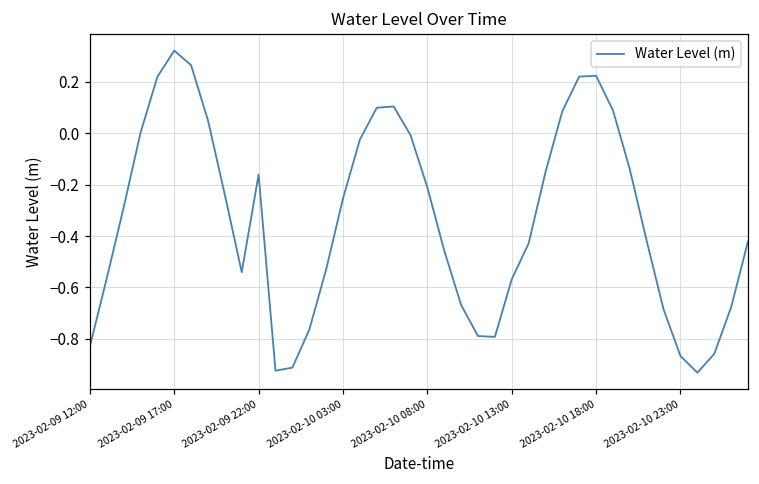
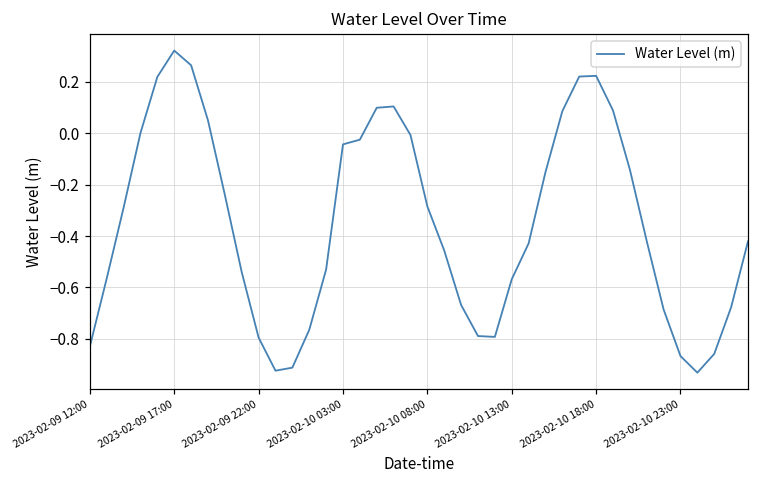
2023-02-09 22:00: -0.16 -> -0.80
2023-02-10 03:00: -0.25 -> -0.04
2023-02-10 08:00: -0.21 -> -0.28
